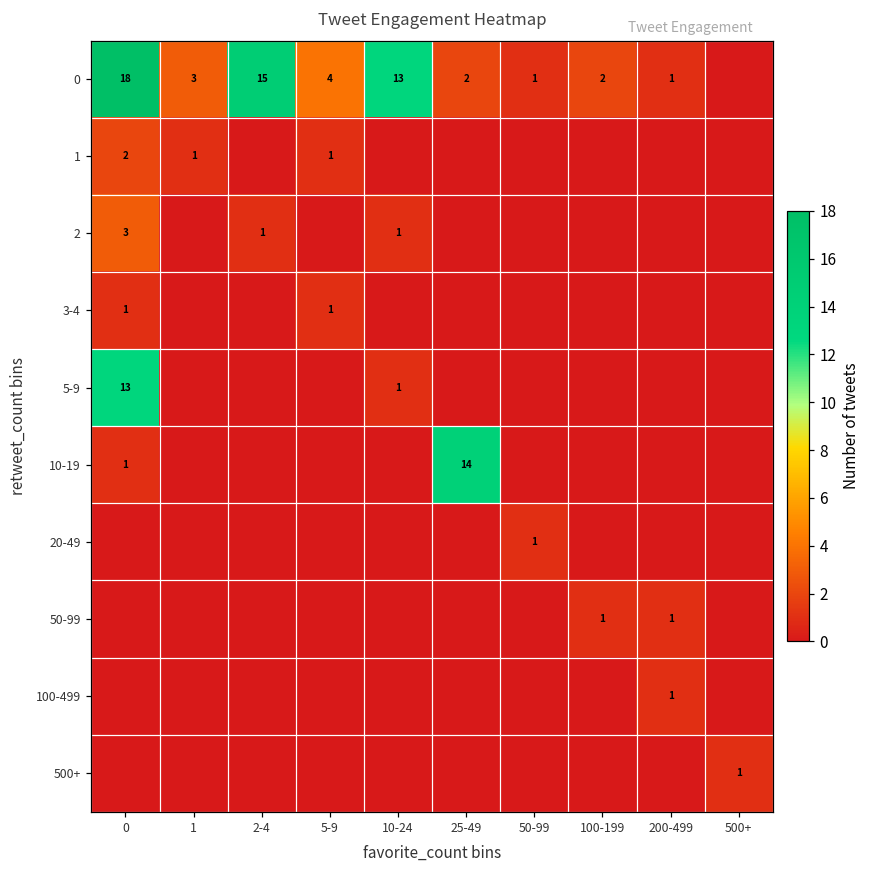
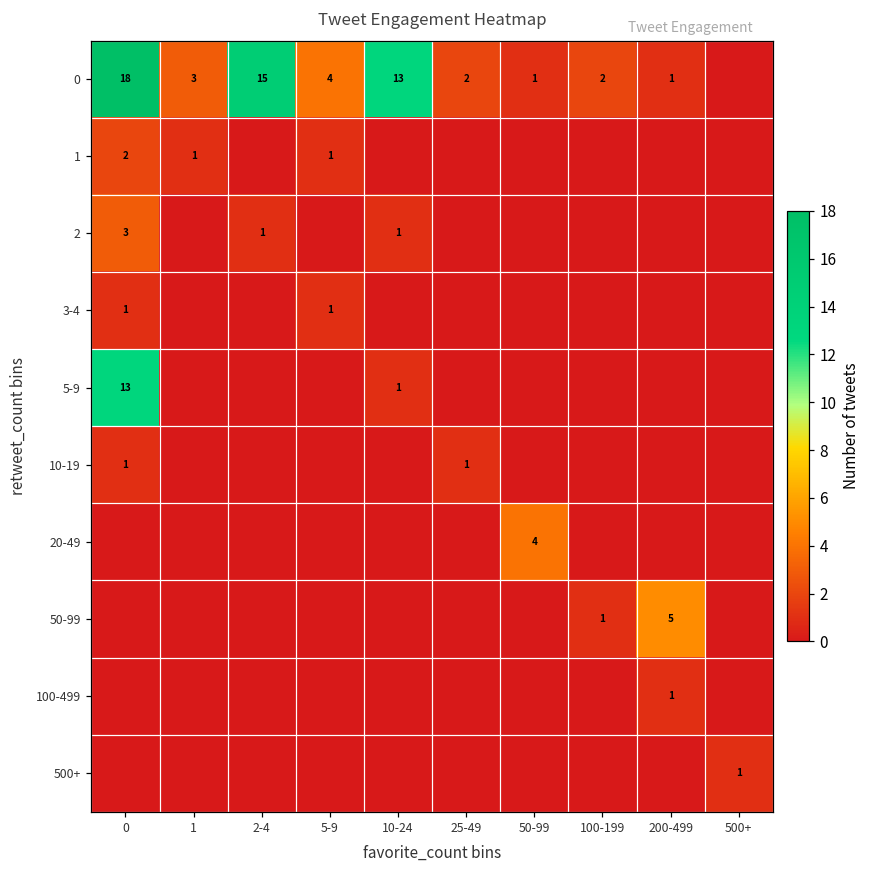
10-19, 25-49: 14 -> 1
20-49, 50-99: 1 -> 4
50-99, 200-499: 1 -> 5
